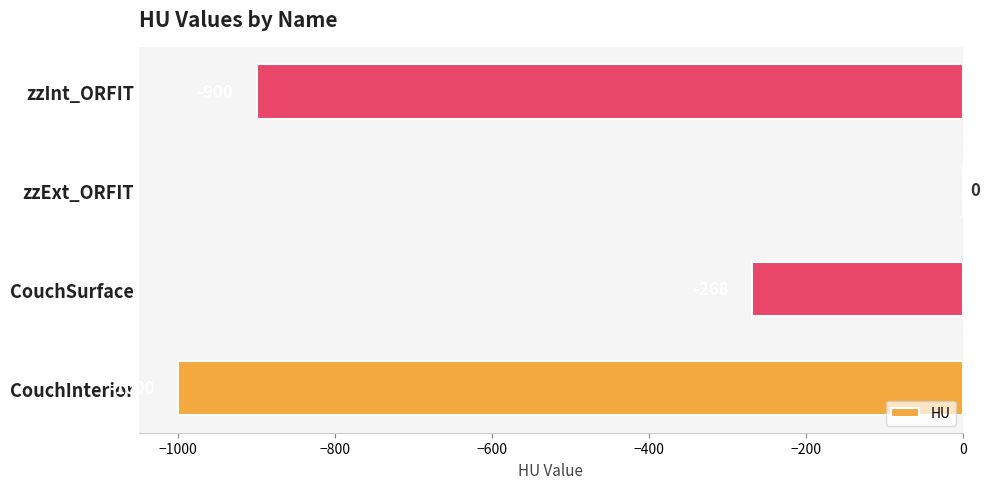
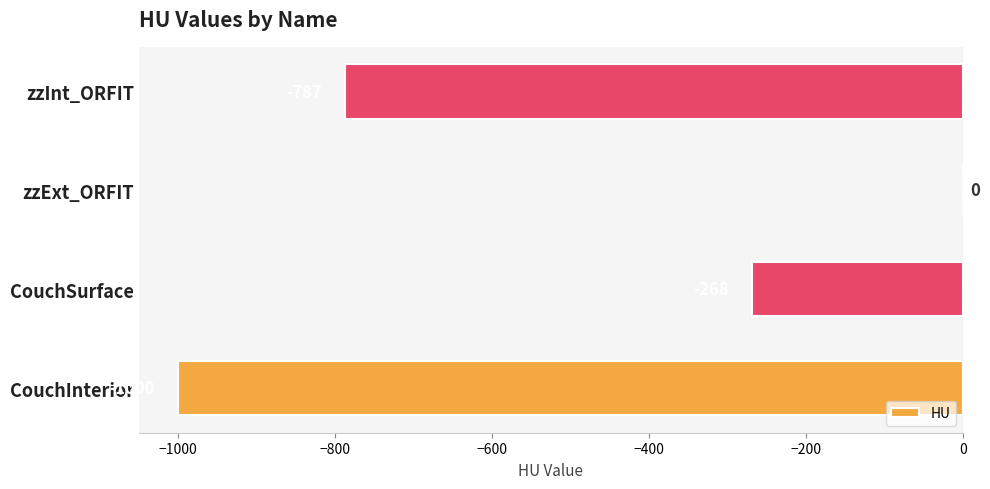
zzInt_ORFIT: -900 -> -790
